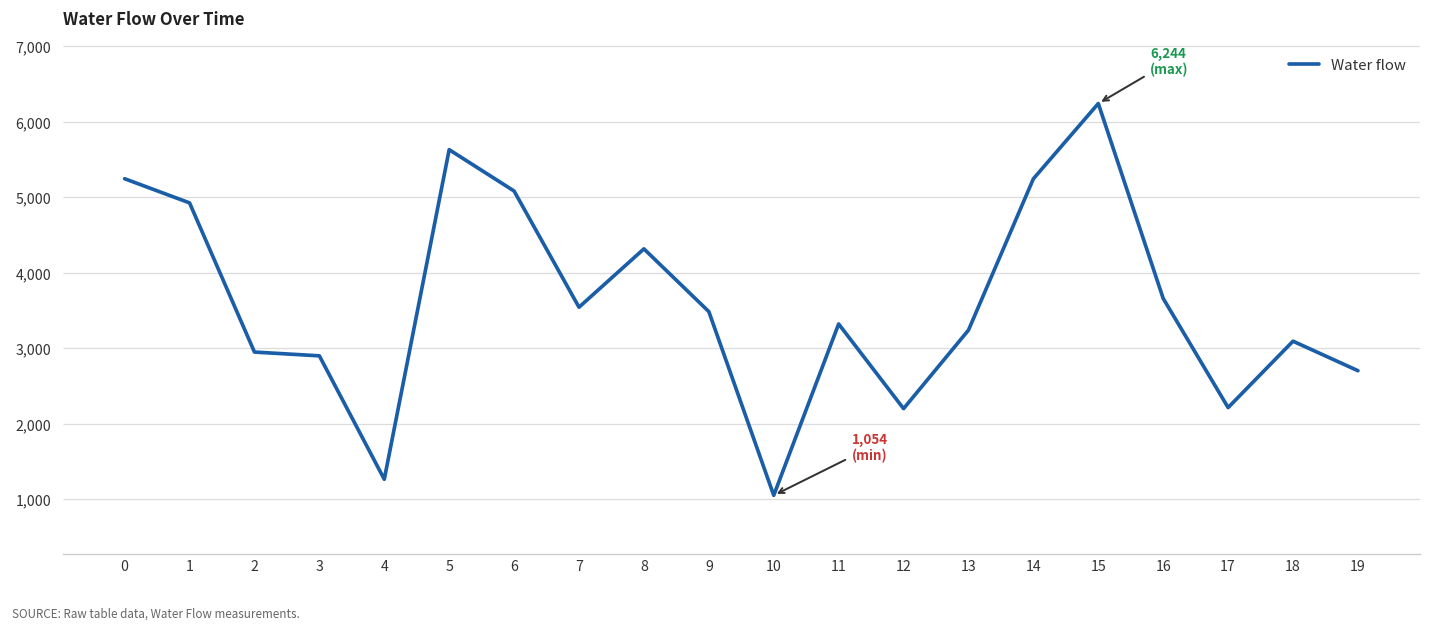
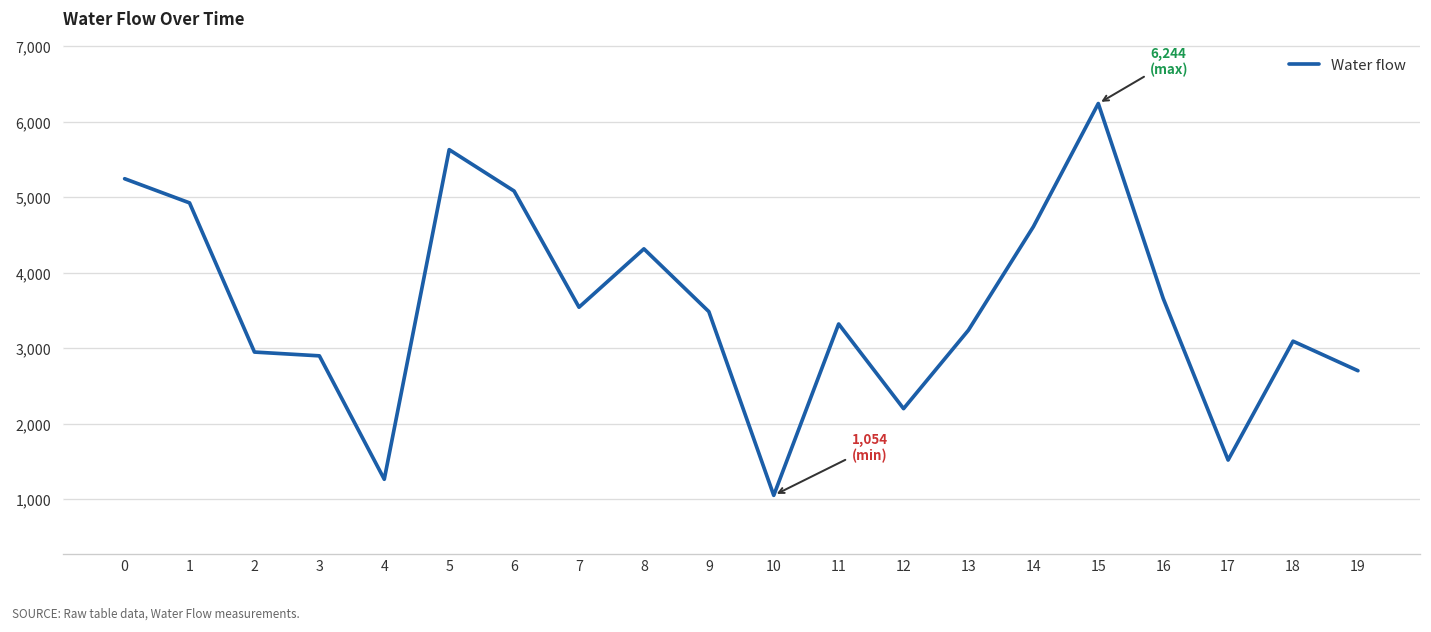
14: 5,200 -> 4,600
17: 2,200 -> 1,500
